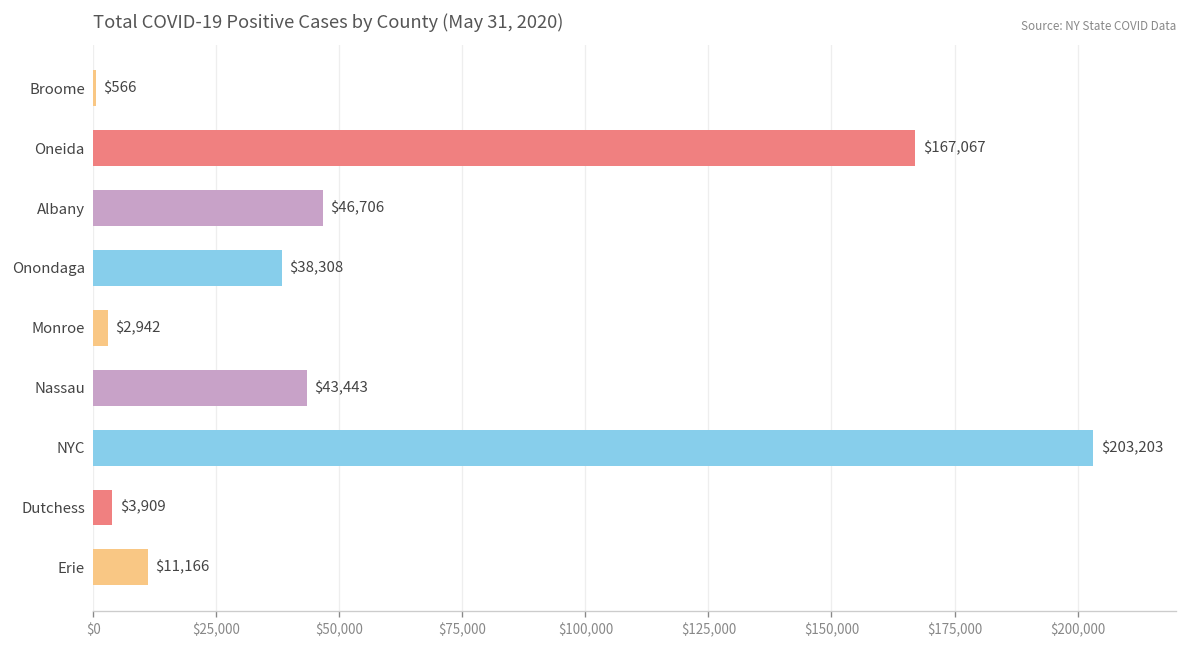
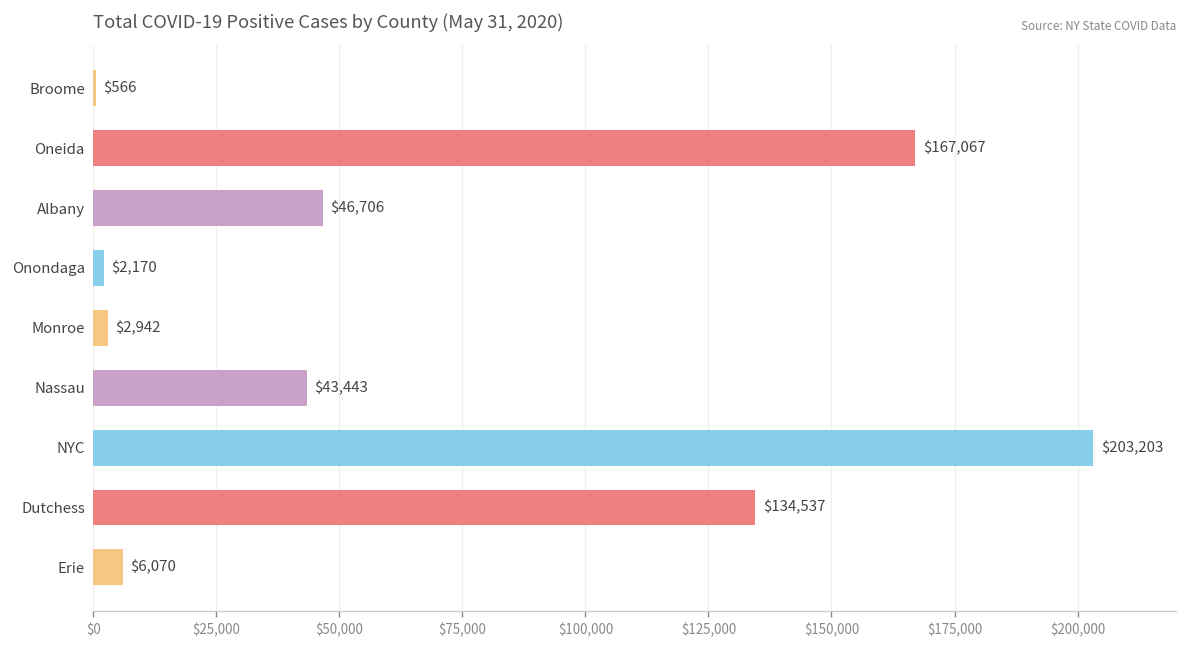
Onondaga: $38,308 -> $2,170
Dutchess: $3,909 -> $134,537
Erie: $11,166 -> $6,070
